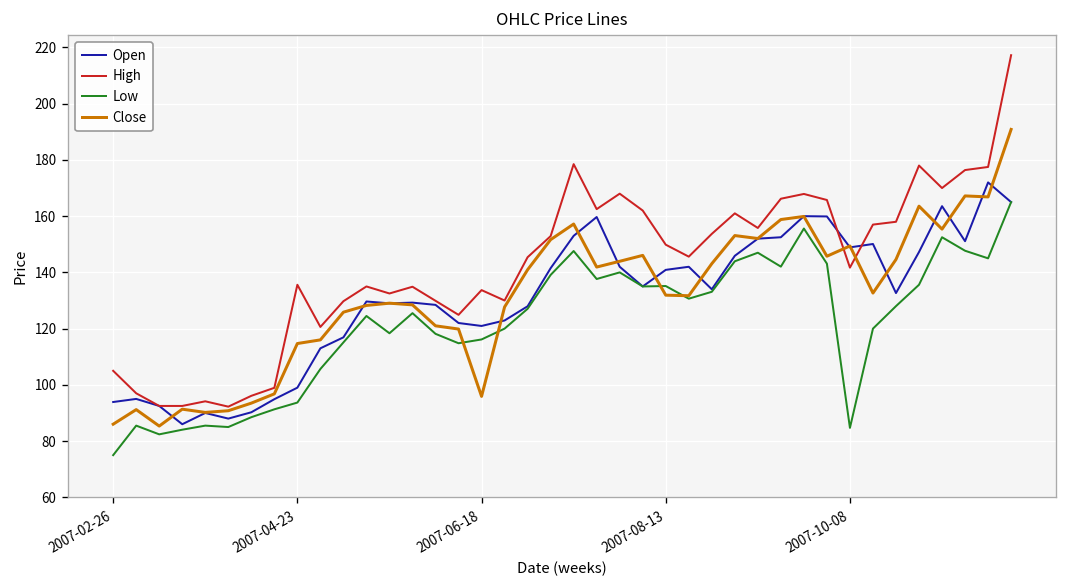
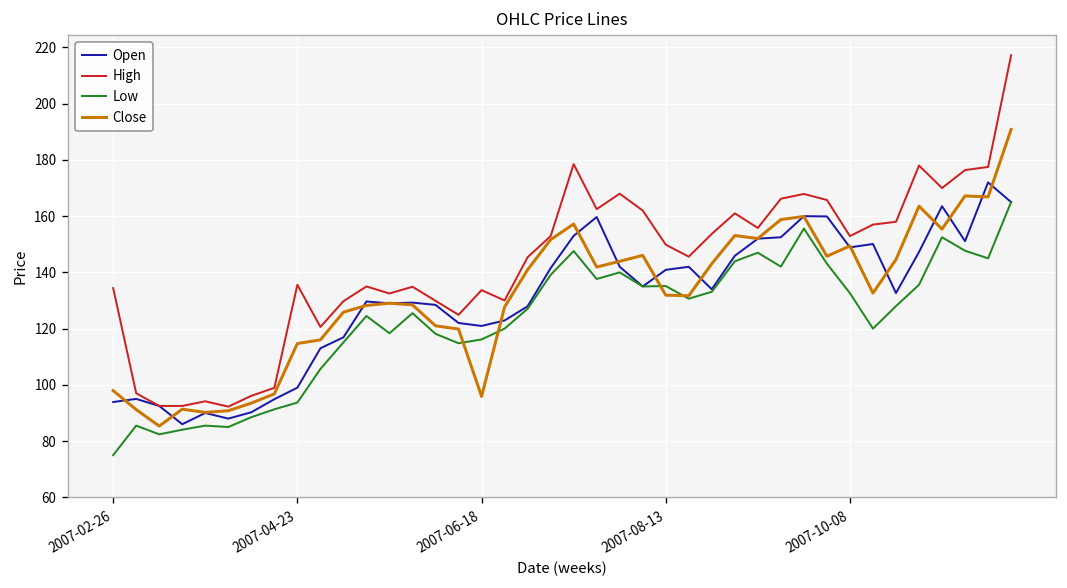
High, 2007-02-26: 105 -> 134
Close, 2007-02-26: 86 -> 98
High, 2007-10-08: 142 -> 153
Low, 2007-10-08: 85 -> 133
